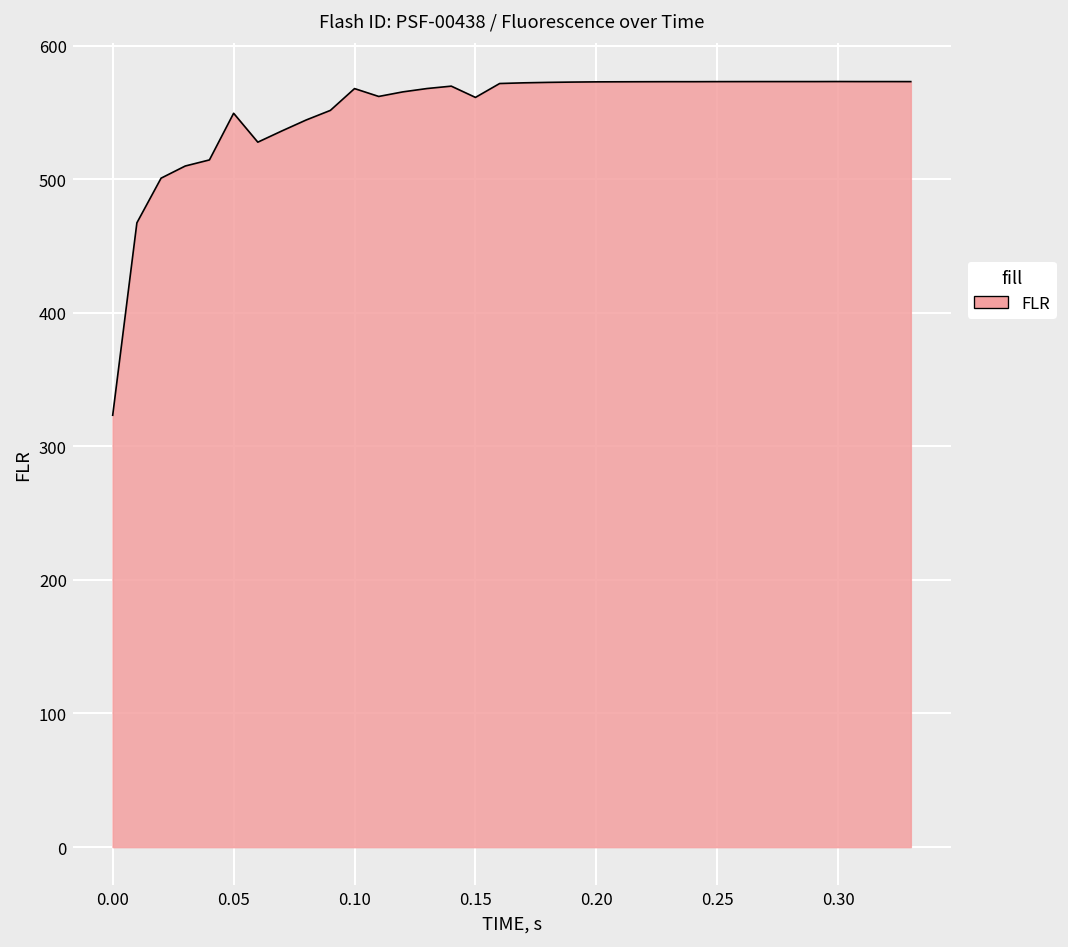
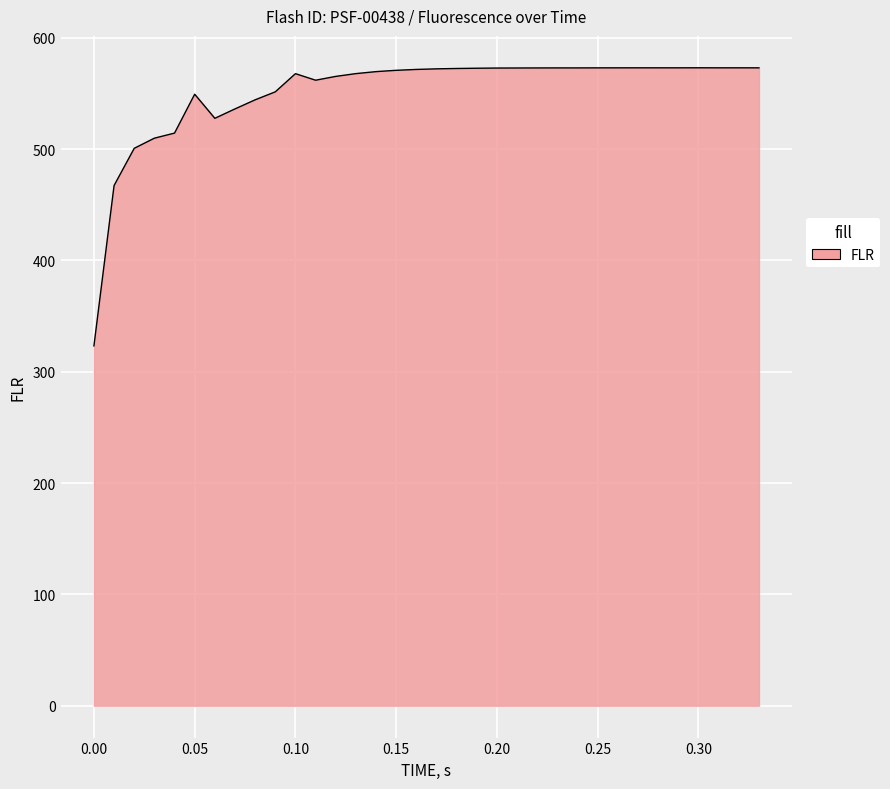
0.15: 561 -> 571
